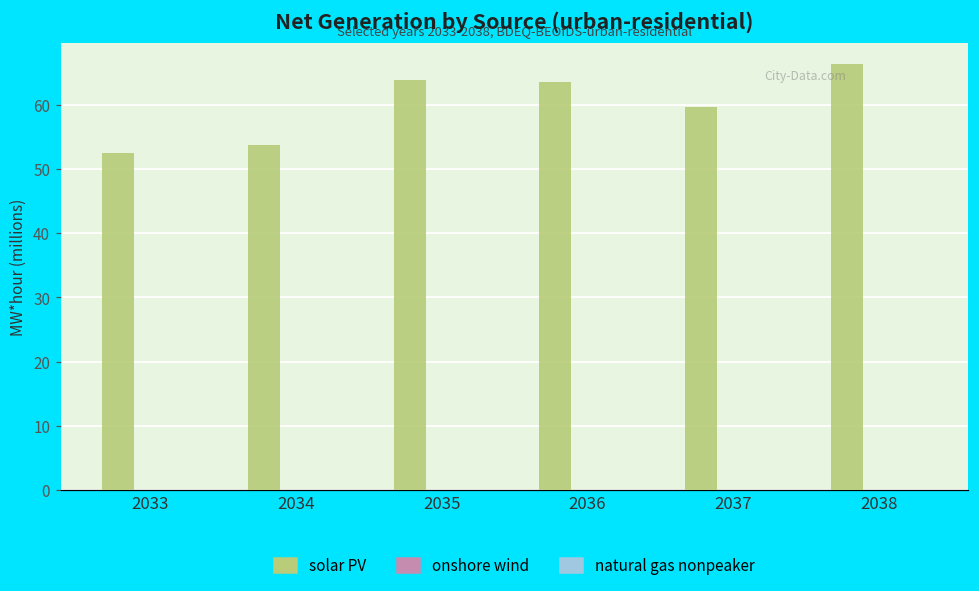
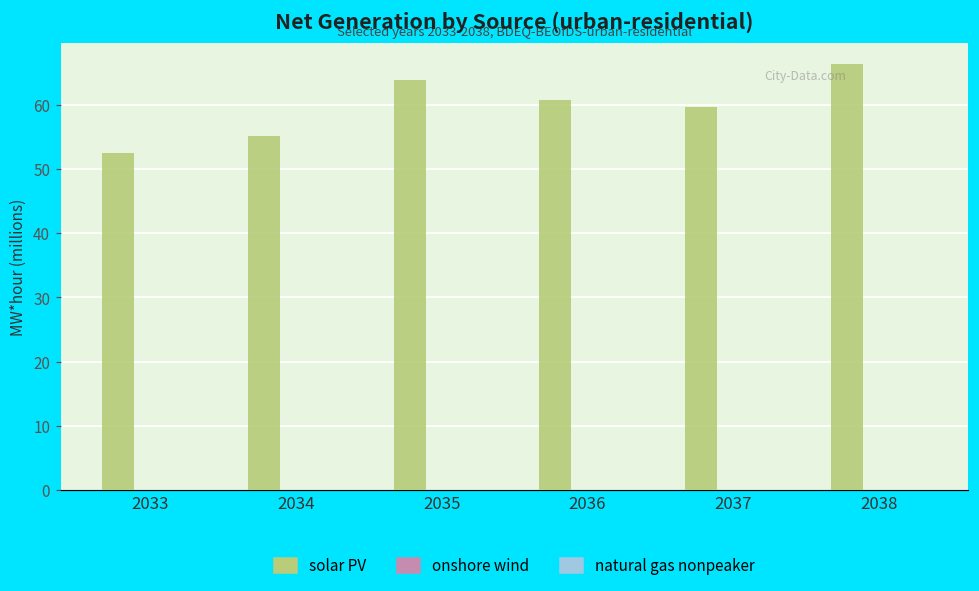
solar PV, 2034: 54 -> 55
solar PV, 2036: 64 -> 61
